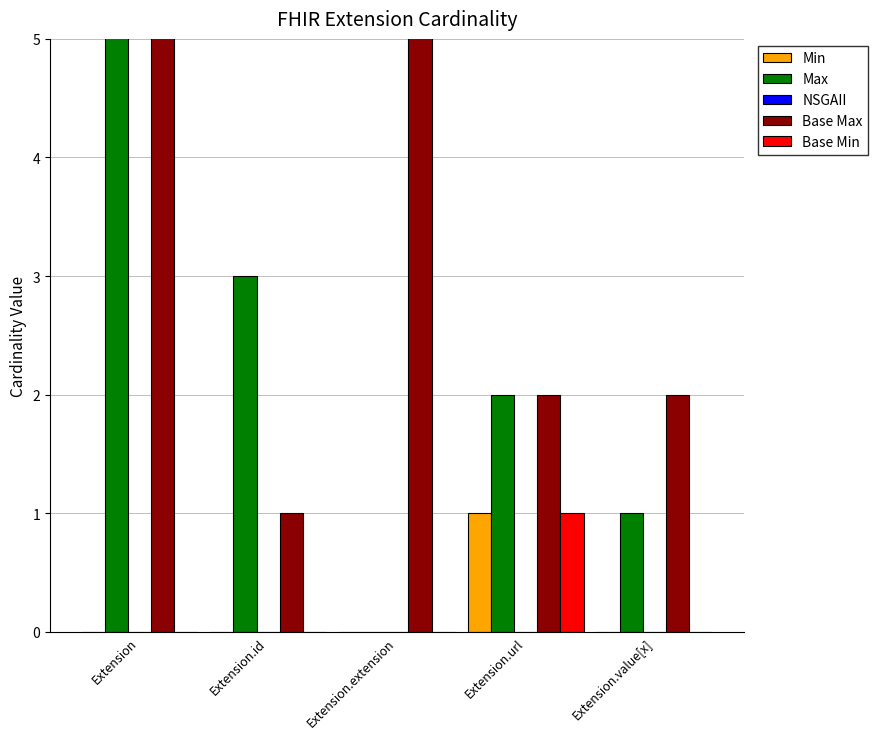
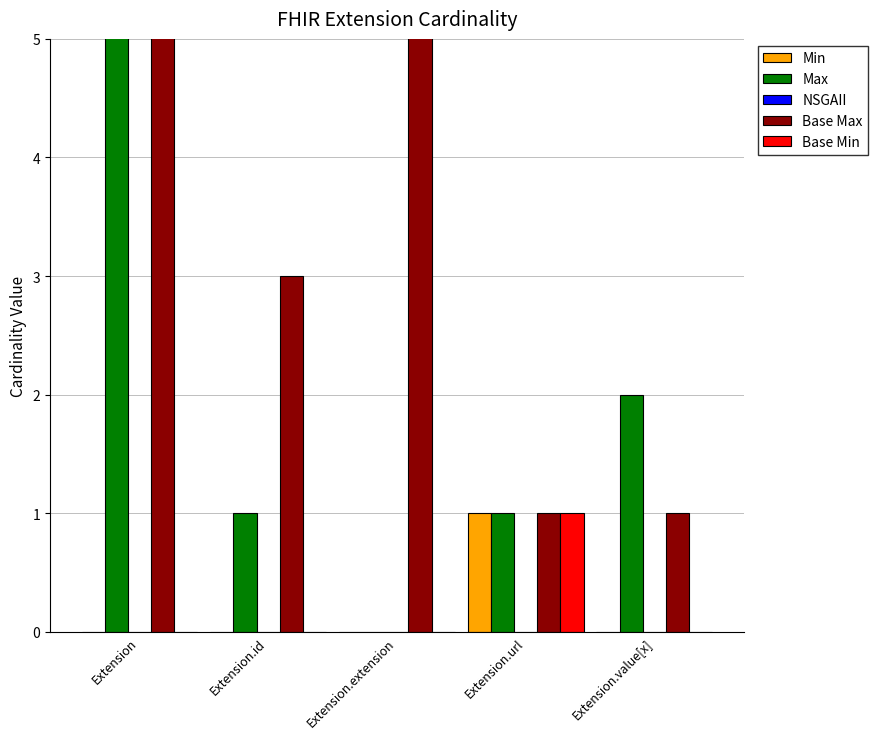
Max, Extension.id: 3 -> 1
Base Max, Extension.id: 1 -> 3
Max, Extension.url: 2 -> 1
Base Max, Extension.url: 2 -> 1
Max, Extension.value[x]: 1 -> 2
Base Max, Extension.value[x]: 2 -> 1
